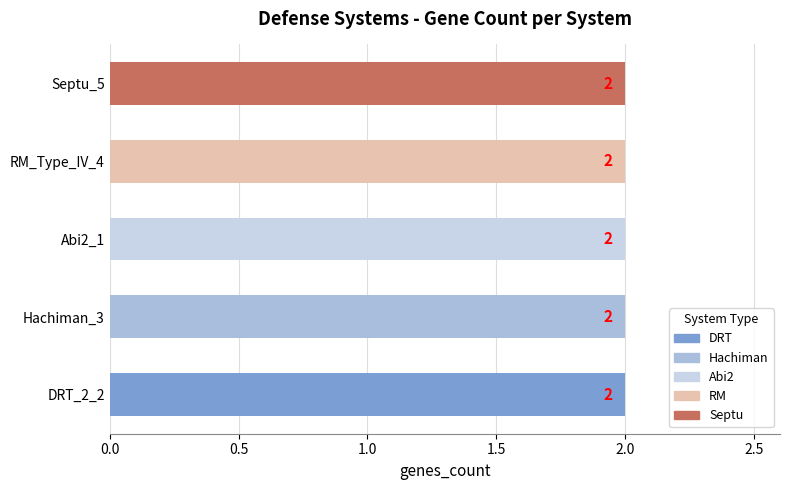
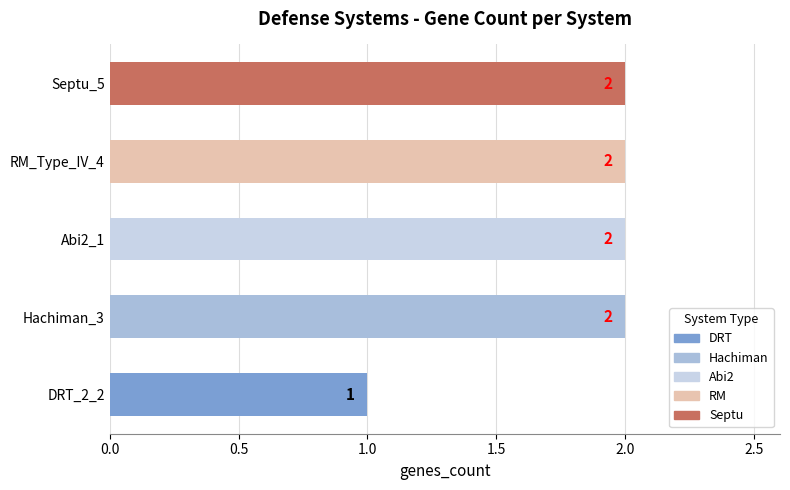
DRT_2_2: 2 -> 1
